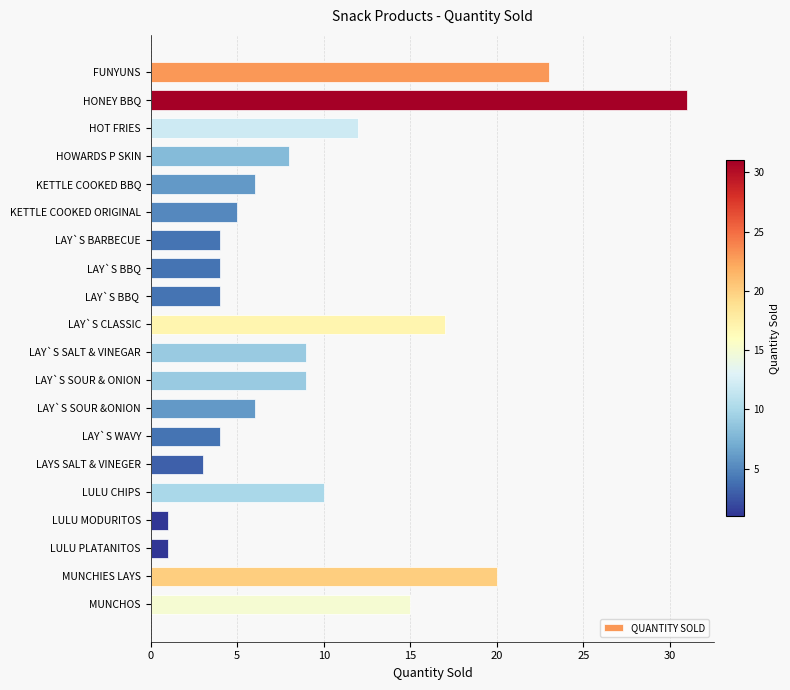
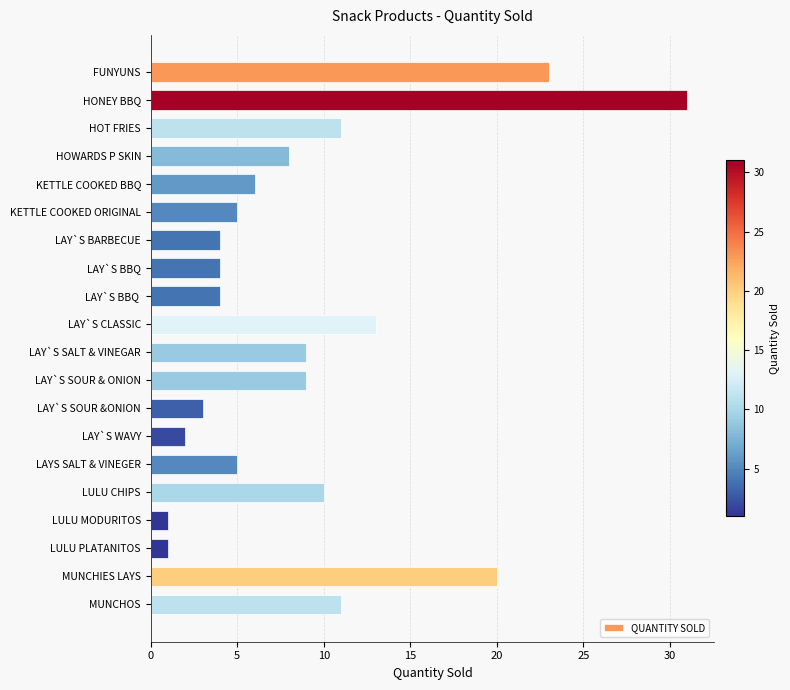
HOT FRIES: 12 -> 11
LAY`S CLASSIC: 17 -> 13
LAY`S SOUR &ONION: 6 -> 3
LAY`S WAVY: 4 -> 2
LAYS SALT & VINEGER: 3 -> 5
MUNCHOS: 15 -> 11
